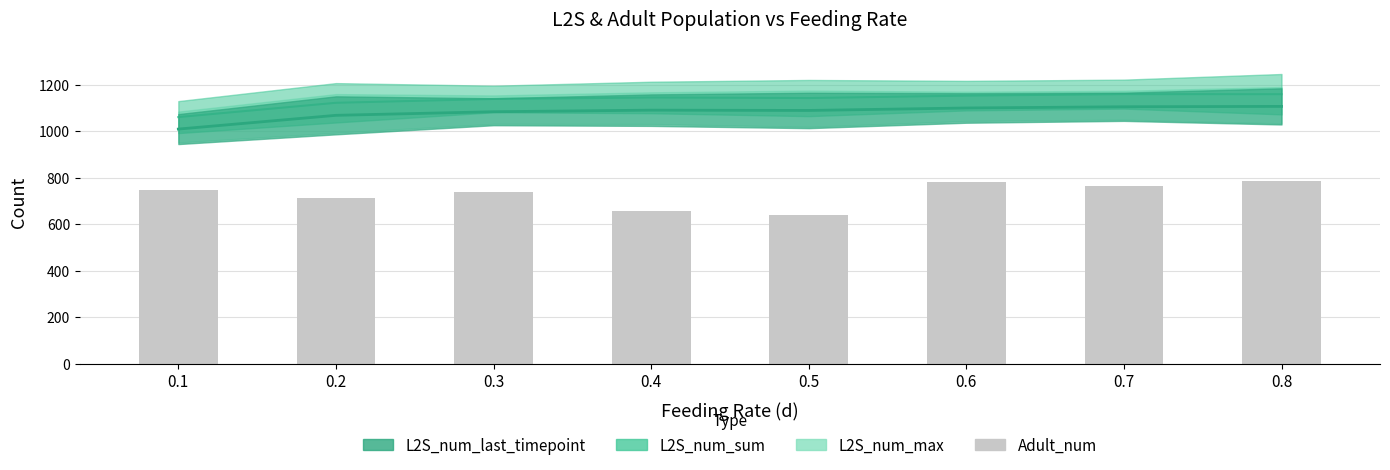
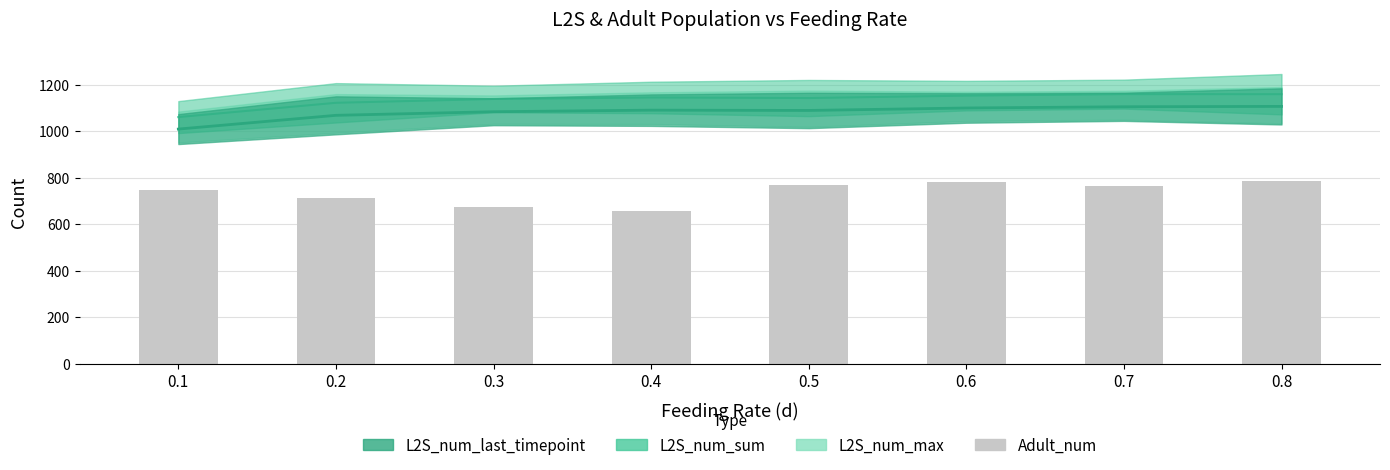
Adult_num, 0.3: 740 -> 680
Adult_num, 0.5: 640 -> 770
